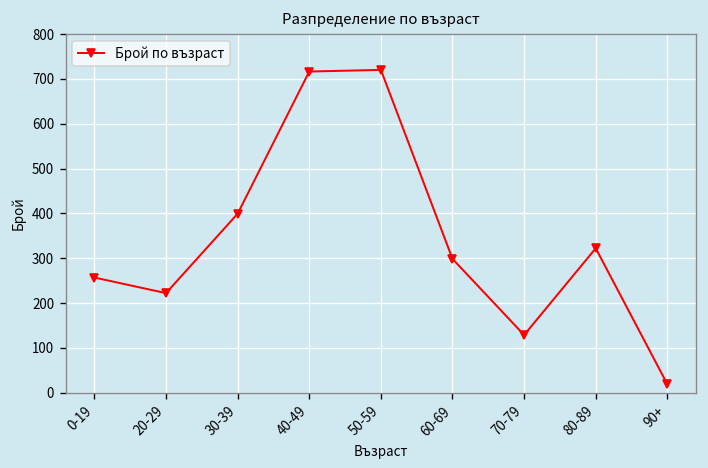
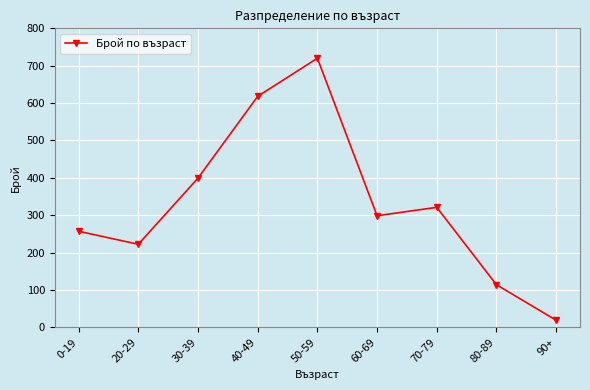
40-49: 720 -> 620
70-79: 130 -> 320
80-89: 320 -> 110
